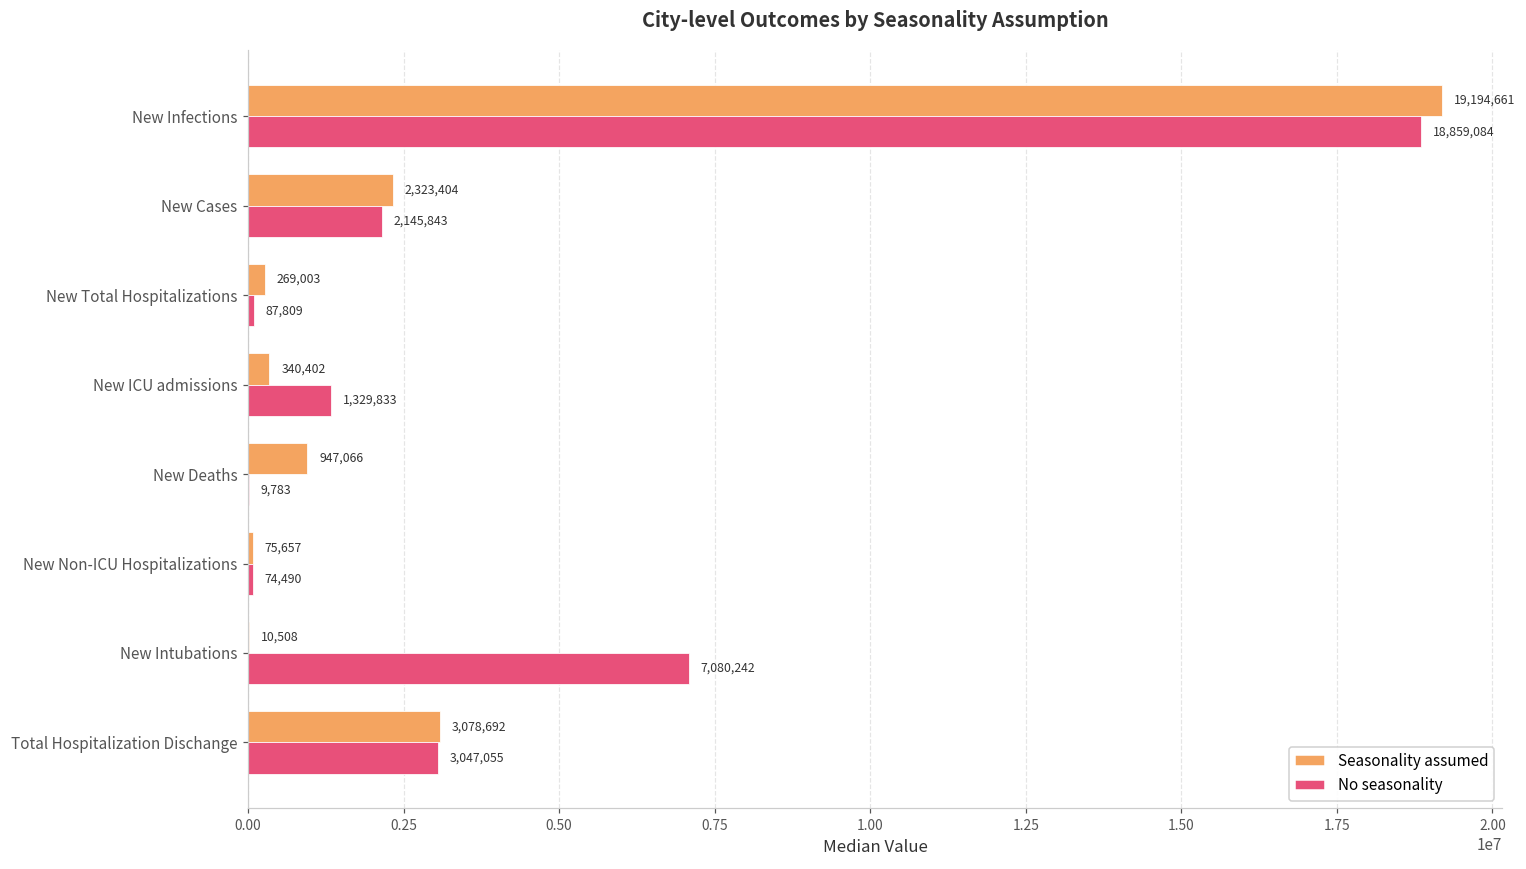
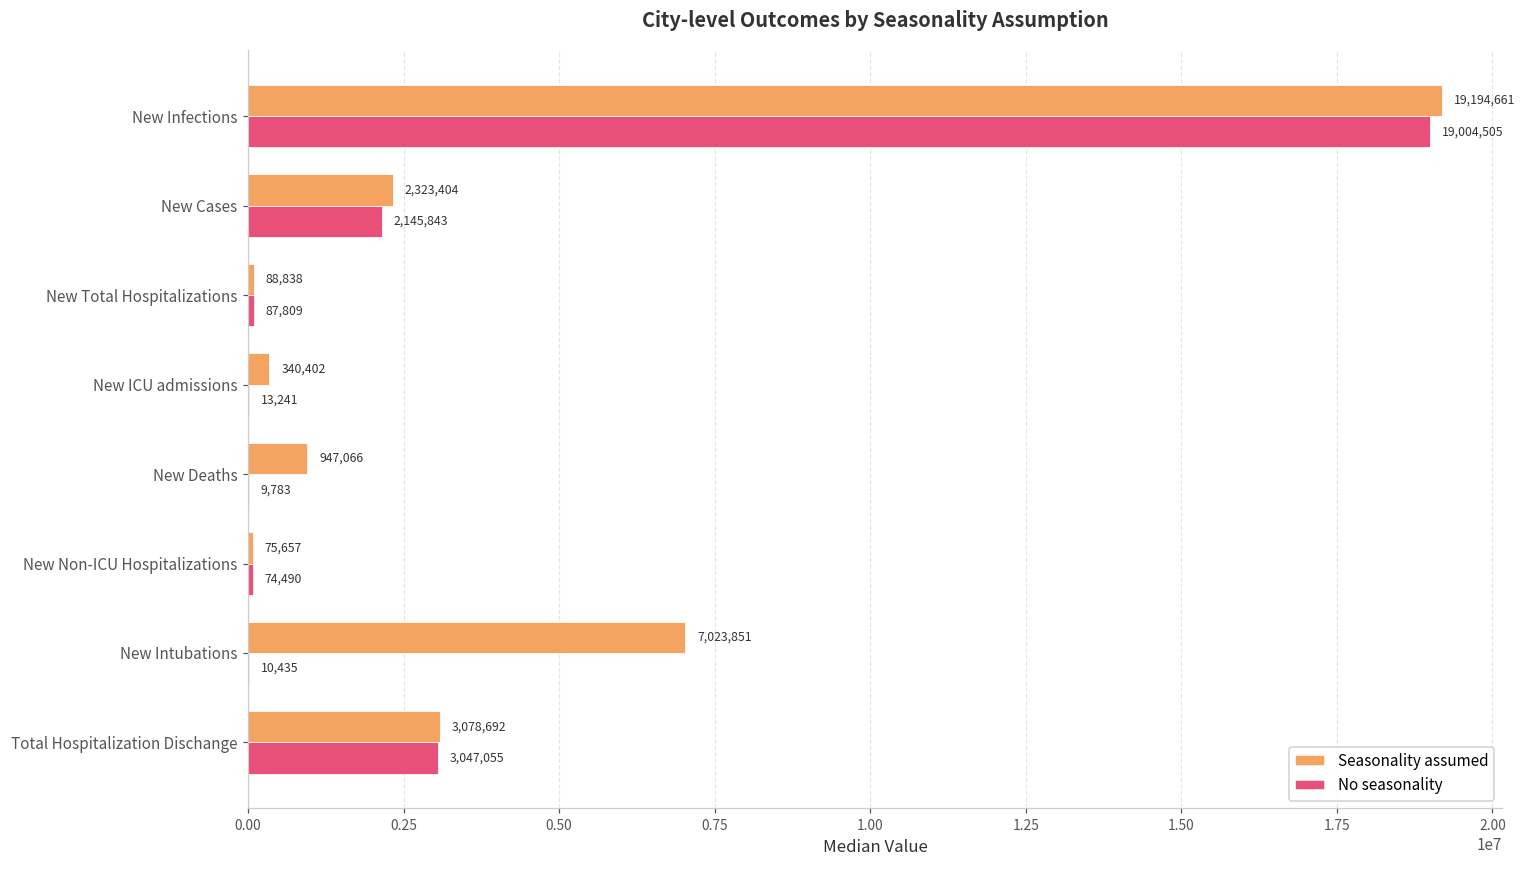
No seasonality, New Infections: 18,859,084 -> 19,004,505
Seasonality assumed, New Total Hospitalizations: 269,003 -> 88,838
No seasonality, New ICU admissions: 1,329,833 -> 13,241
Seasonality assumed, New Intubations: 10,508 -> 7,023,851
No seasonality, New Intubations: 7,080,242 -> 10,435
